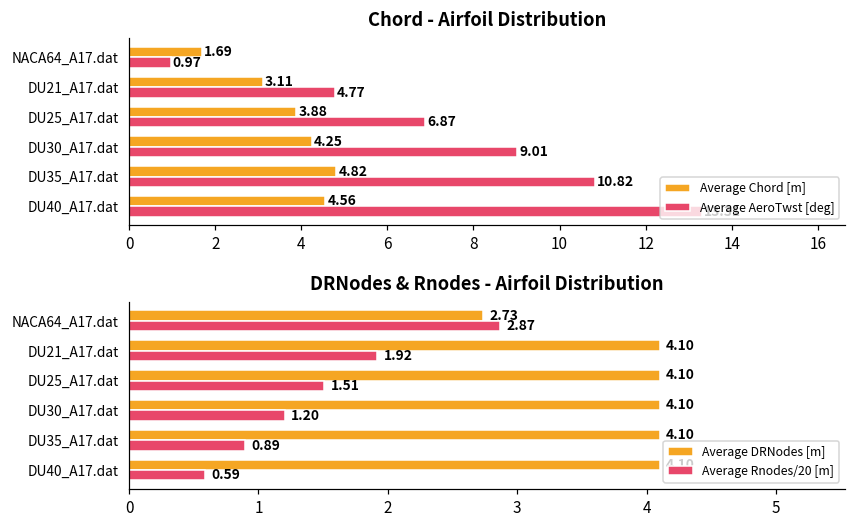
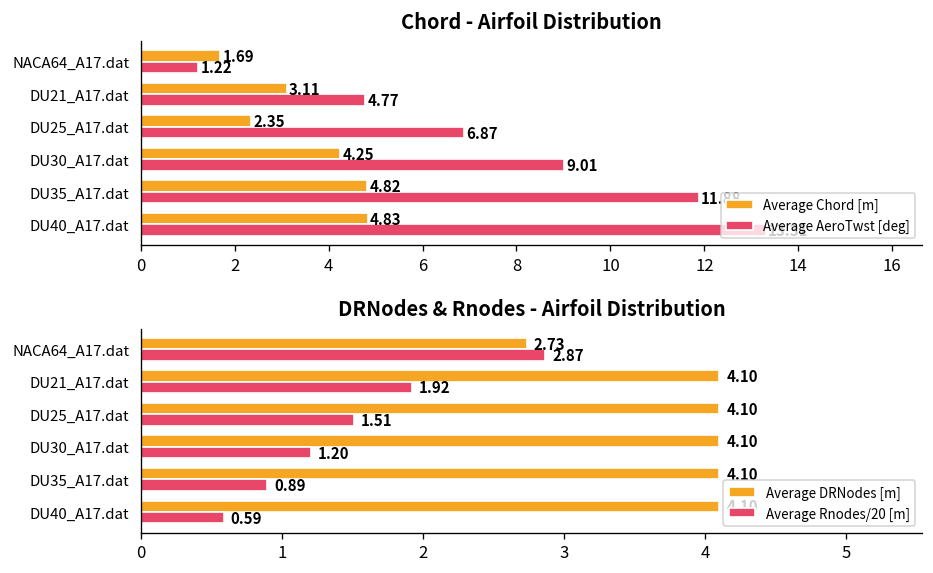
Chord - Airfoil Distribution, Average AeroTwst [deg], NACA64_A17.dat: 0.97 -> 1.22
Chord - Airfoil Distribution, Average Chord [m], DU25_A17.dat: 3.88 -> 2.35
Chord - Airfoil Distribution, Average AeroTwst [deg], DU35_A17.dat: 10.8 -> 11.9
Chord - Airfoil Distribution, Average Chord [m], DU40_A17.dat: 4.56 -> 4.83
